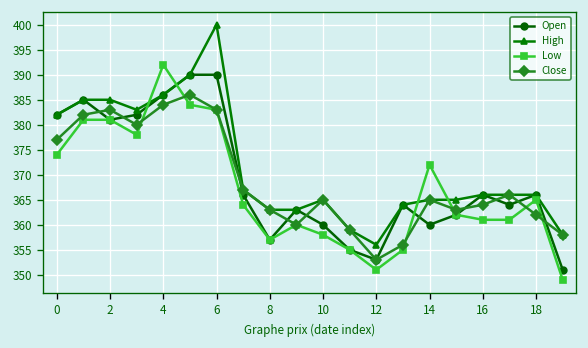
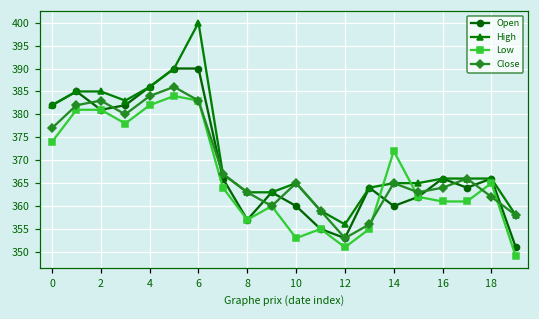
Low, 4: 392 -> 382
Low, 10: 358 -> 353
